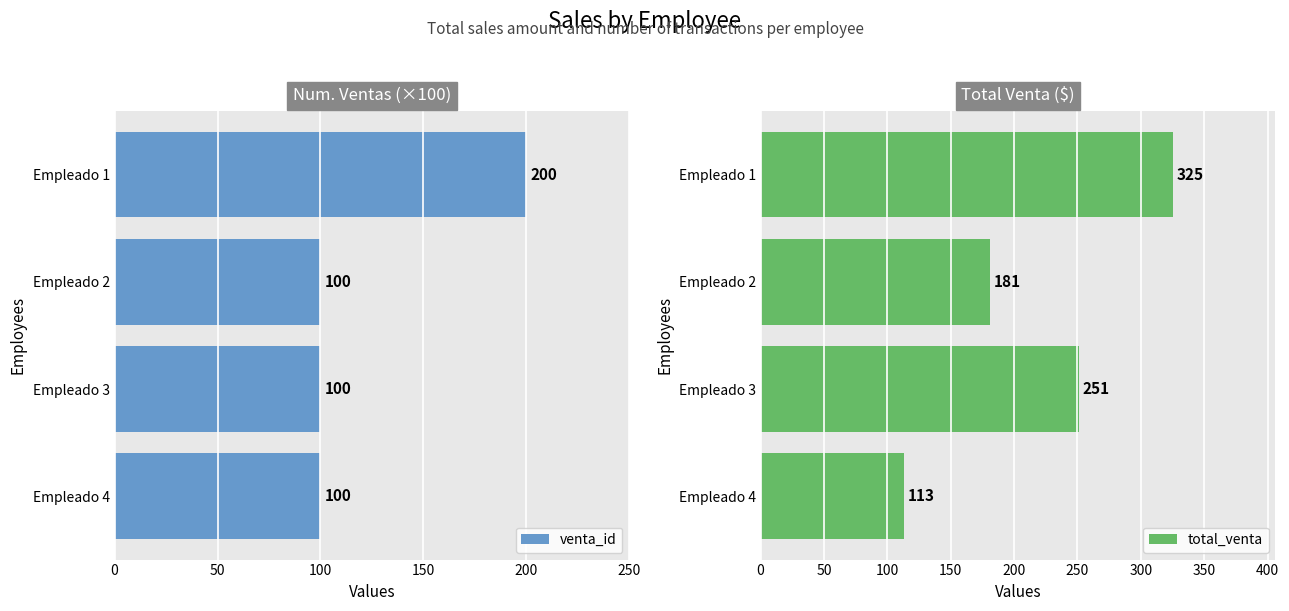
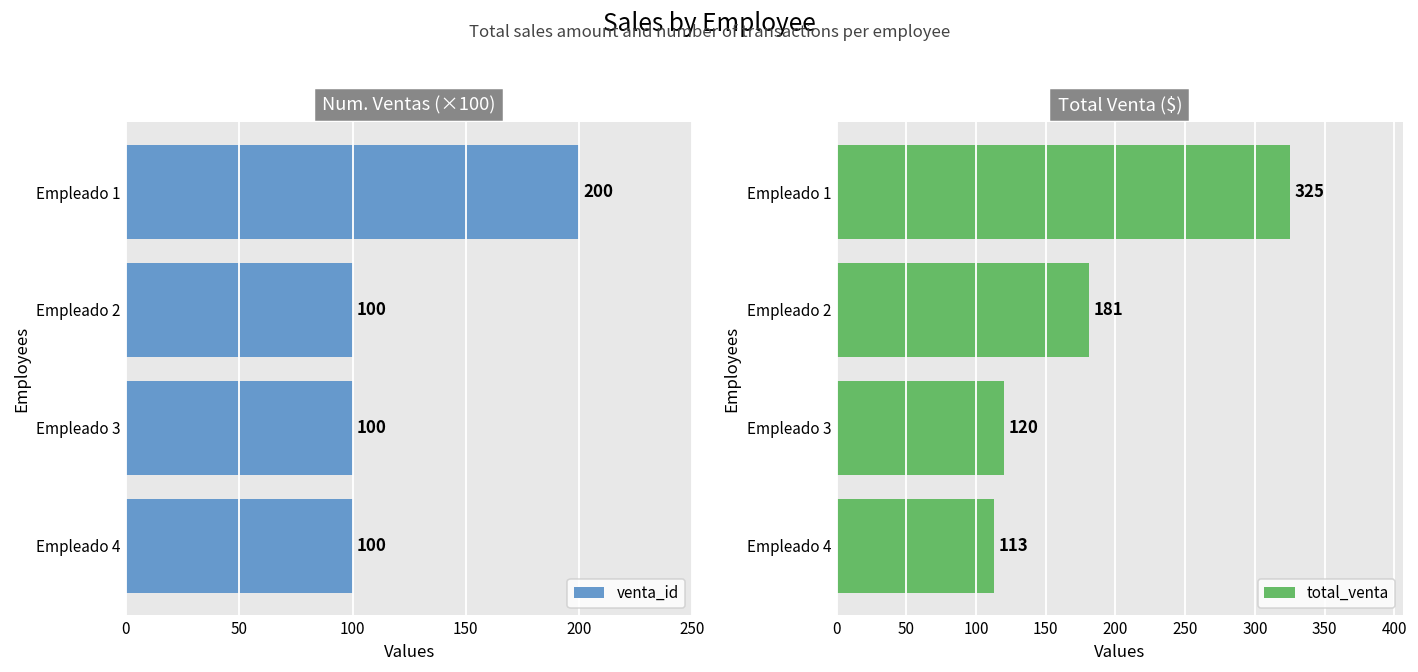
Total Venta ($), Empleado 3: 251 -> 120
